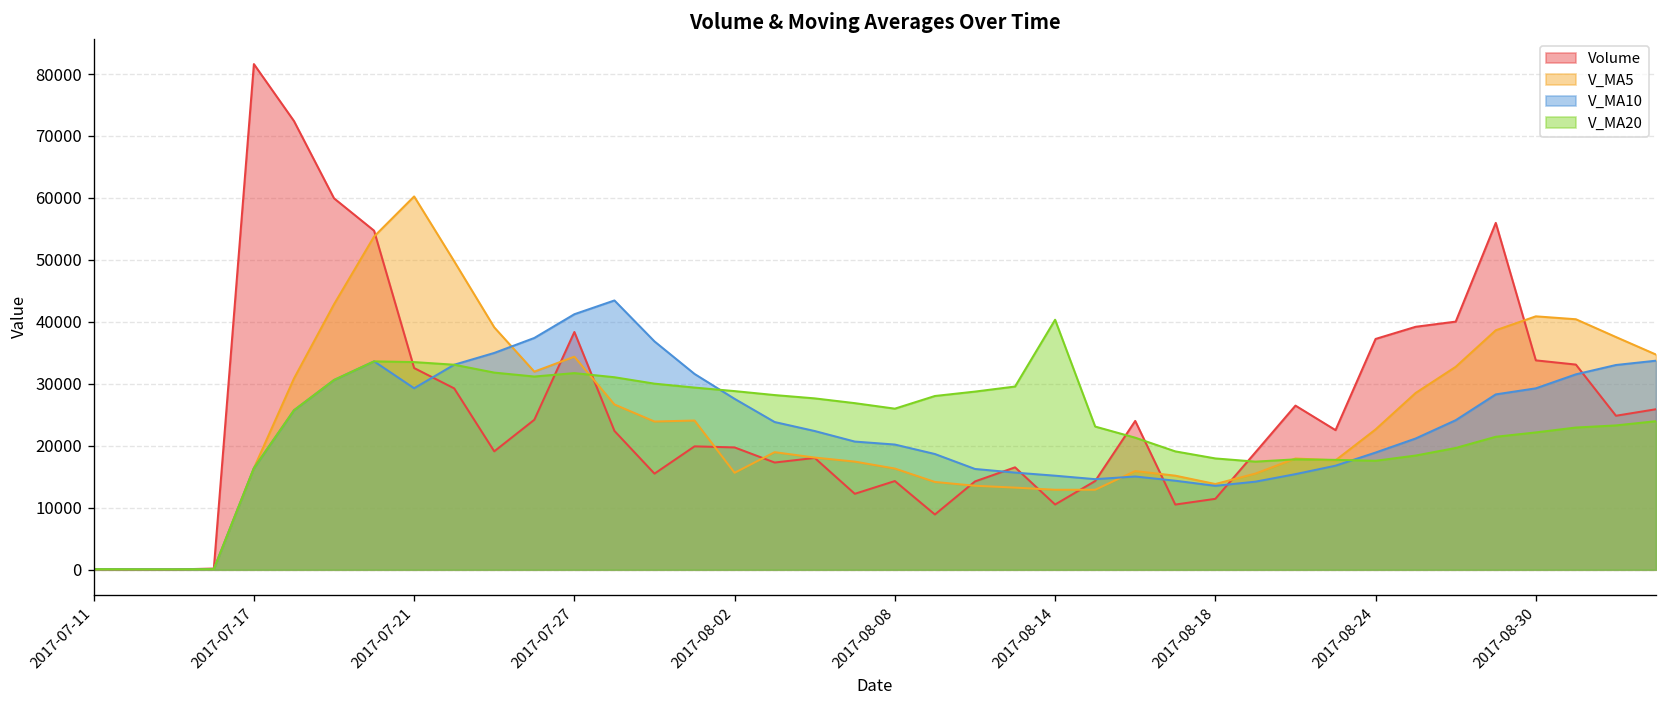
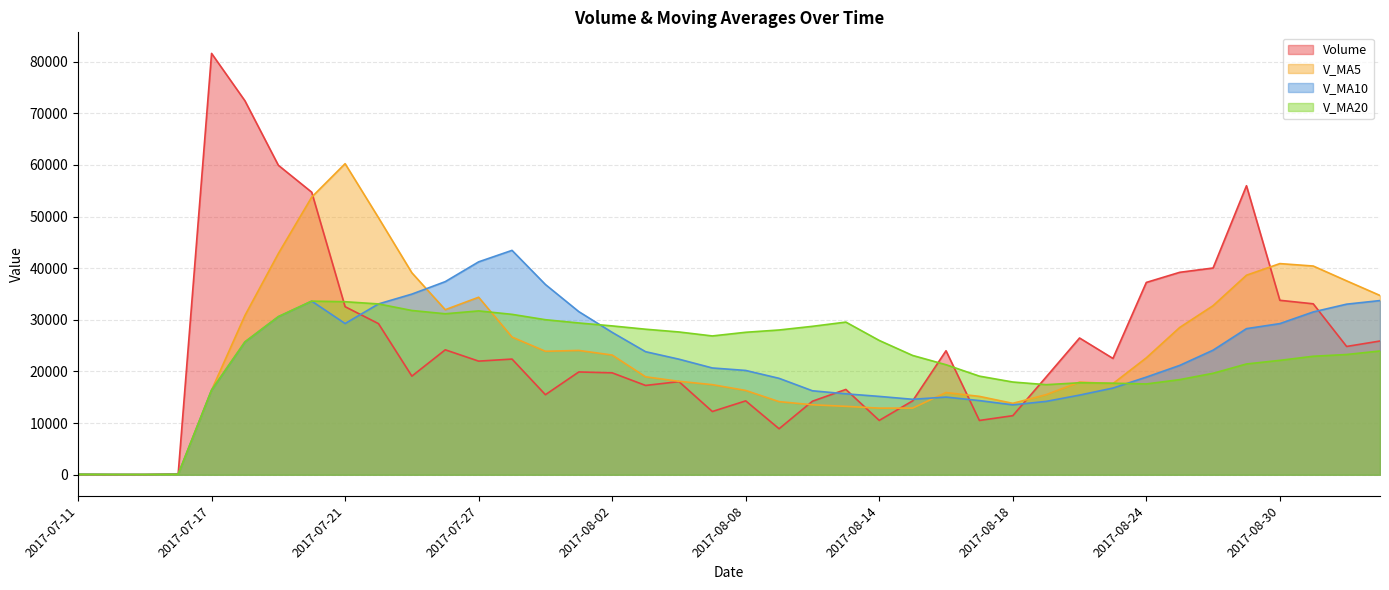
Volume, 2017-07-27: 38000 -> 22000
V_MA5, 2017-08-02: 16000 -> 23000
V_MA20, 2017-08-08: 26000 -> 28000
V_MA20, 2017-08-14: 40000 -> 26000
